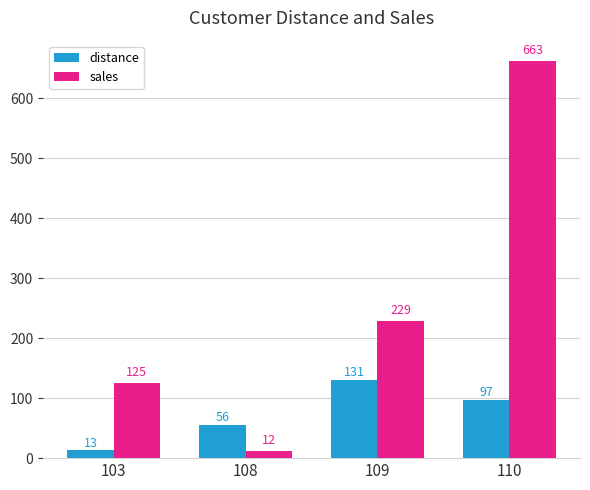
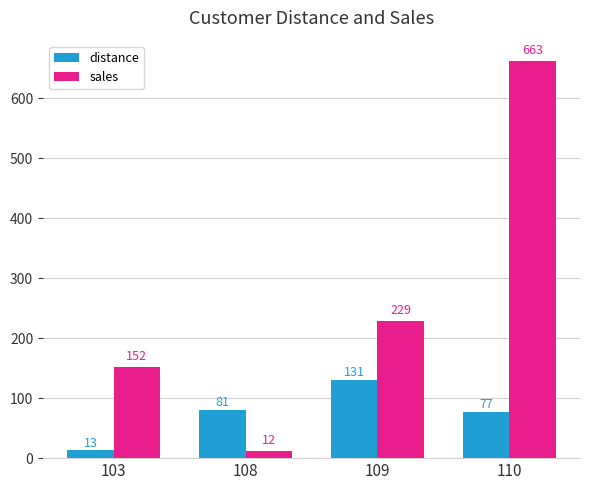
sales, 103: 125 -> 152
distance, 108: 56 -> 81
distance, 110: 97 -> 77
